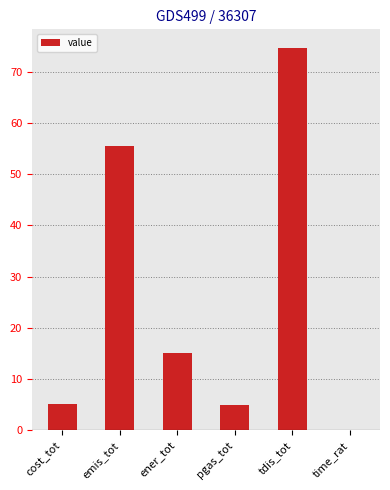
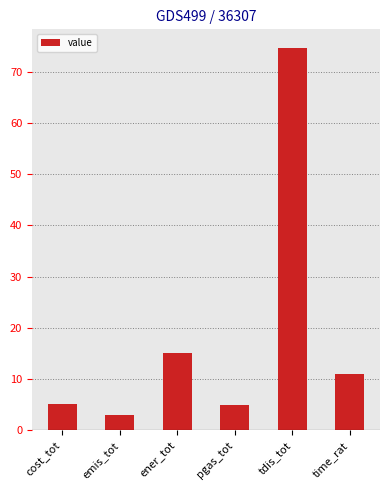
emis_tot: 55 -> 3
time_rat: 0 -> 11
